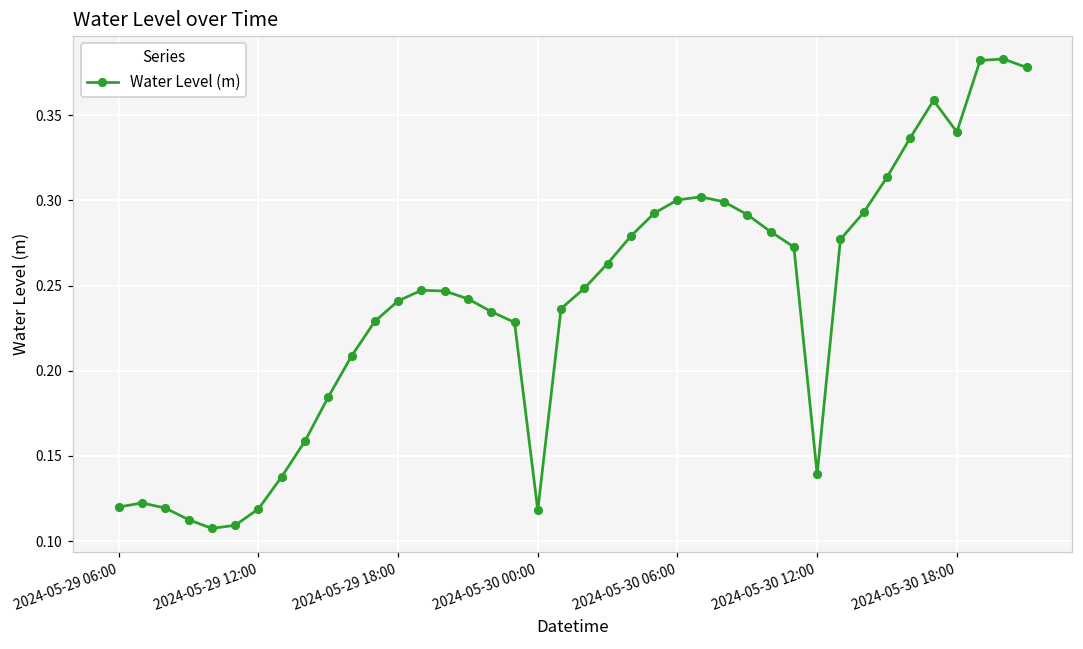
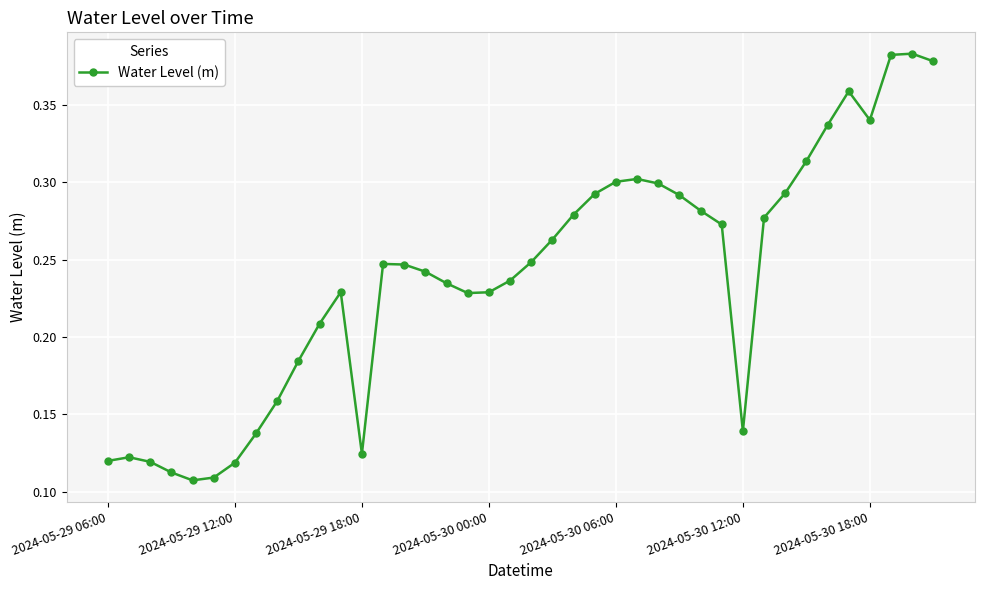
2024-05-29 18:00: 0.241 -> 0.125
2024-05-30 00:00: 0.118 -> 0.229
